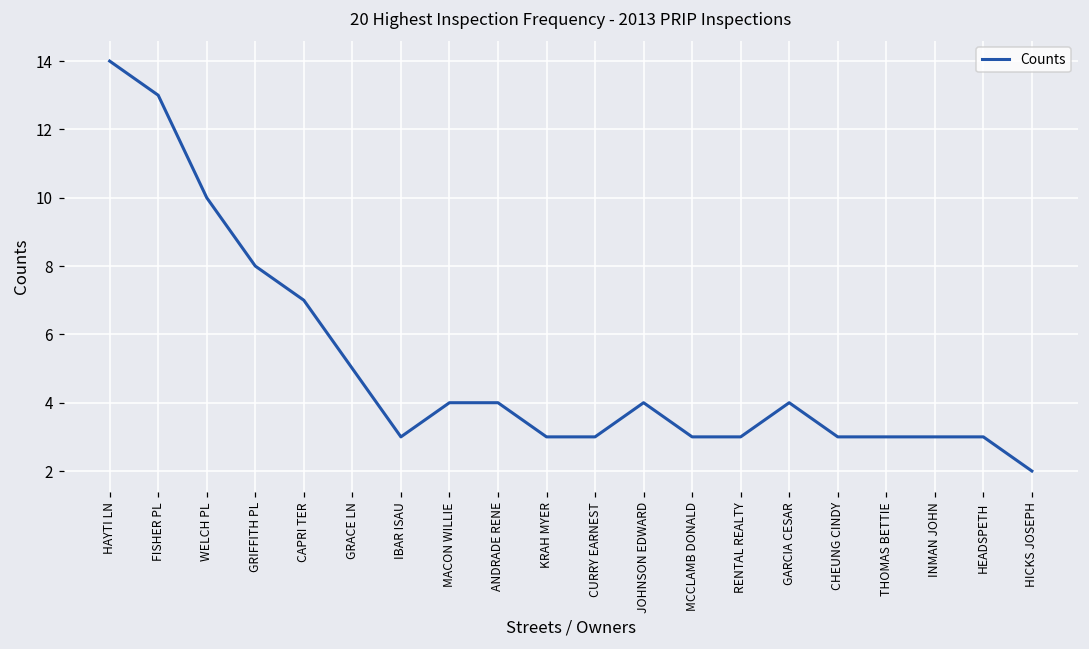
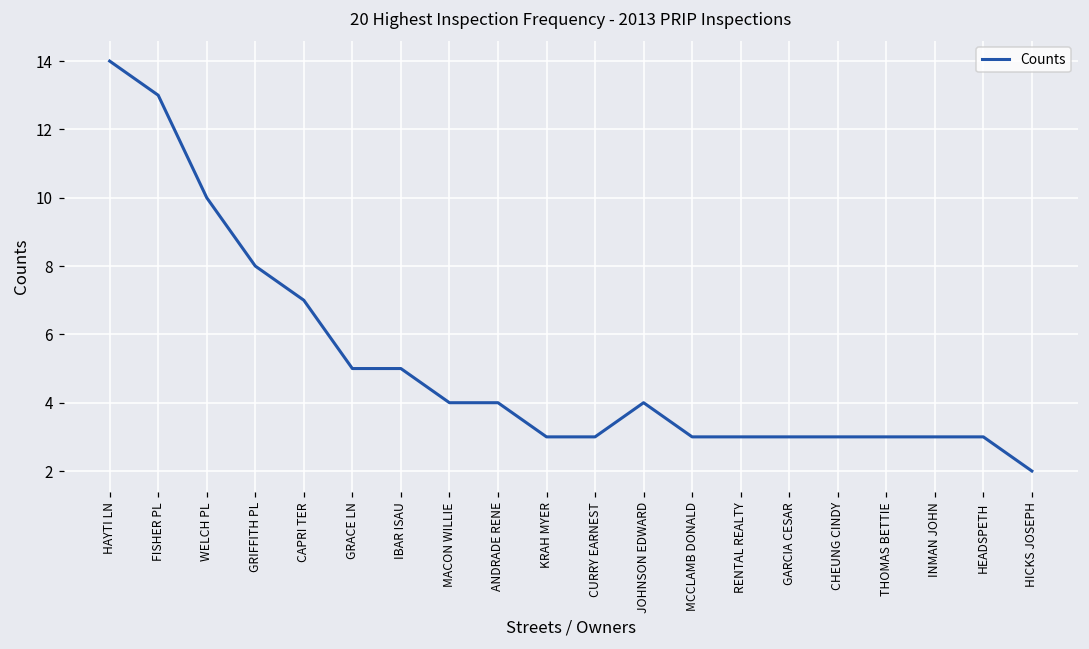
IBAR ISAU: 3 -> 5
GARCIA CESAR: 4 -> 3
